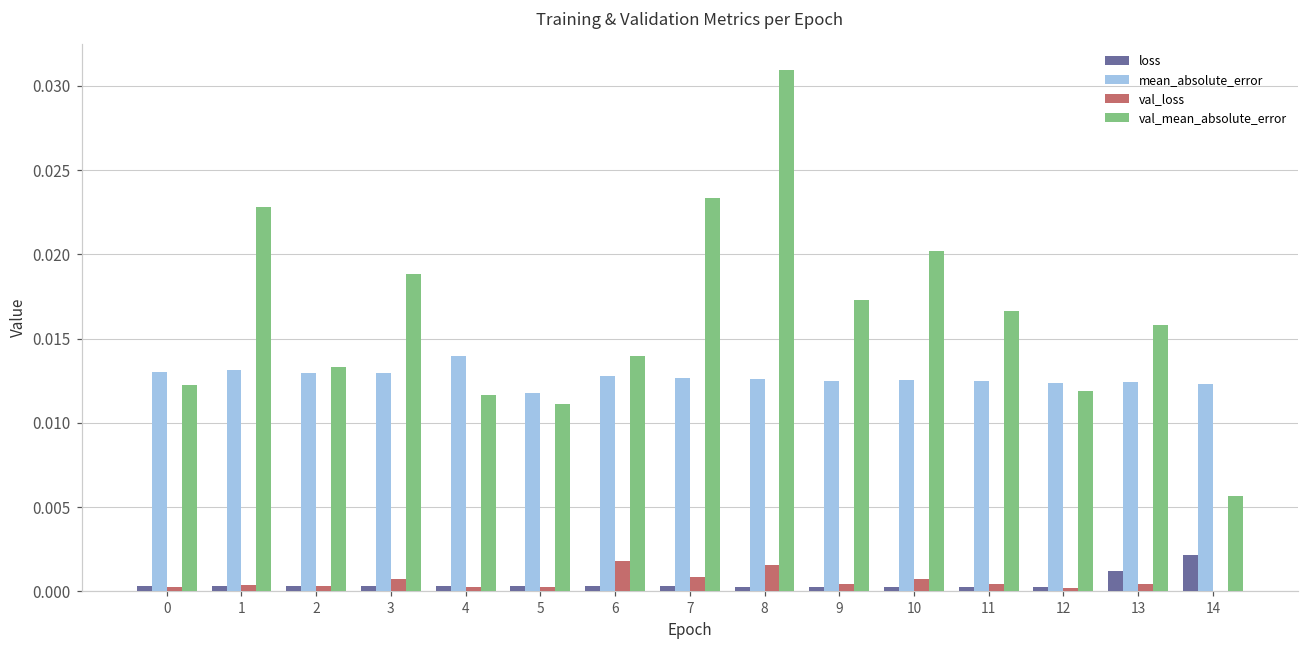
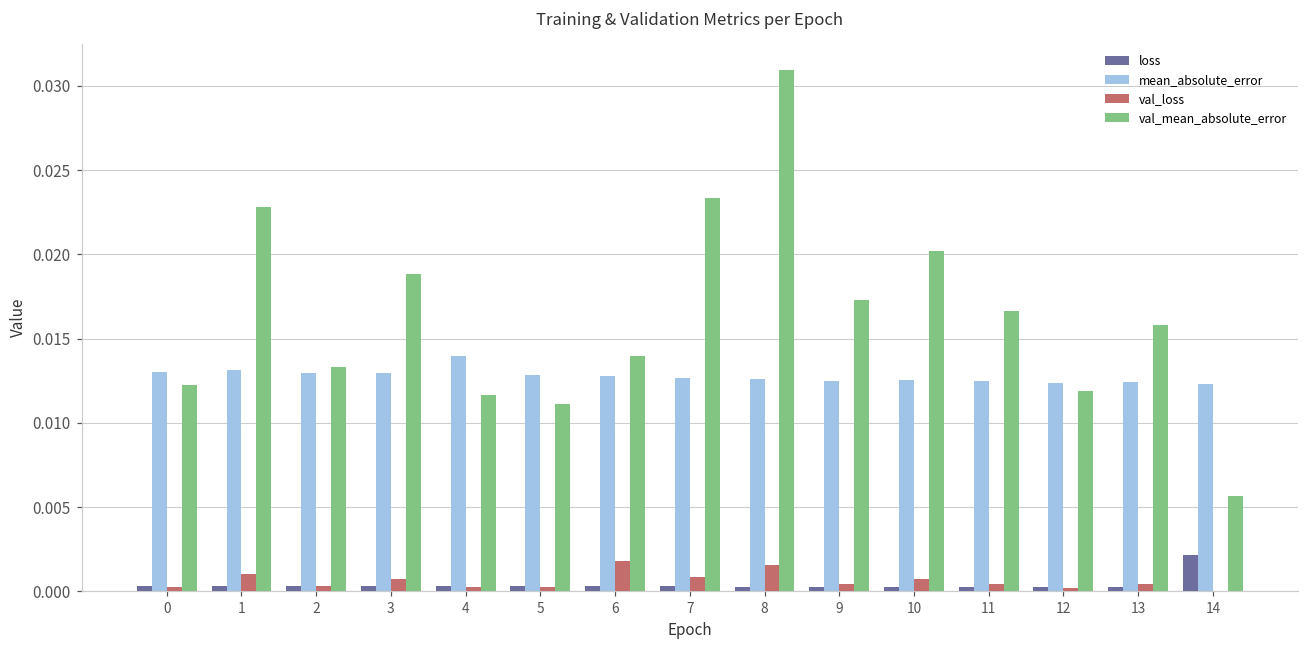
val_loss, 1: 0.0004 -> 0.0011
mean_absolute_error, 5: 0.0118 -> 0.0129
loss, 13: 0.0012 -> 0.0003
